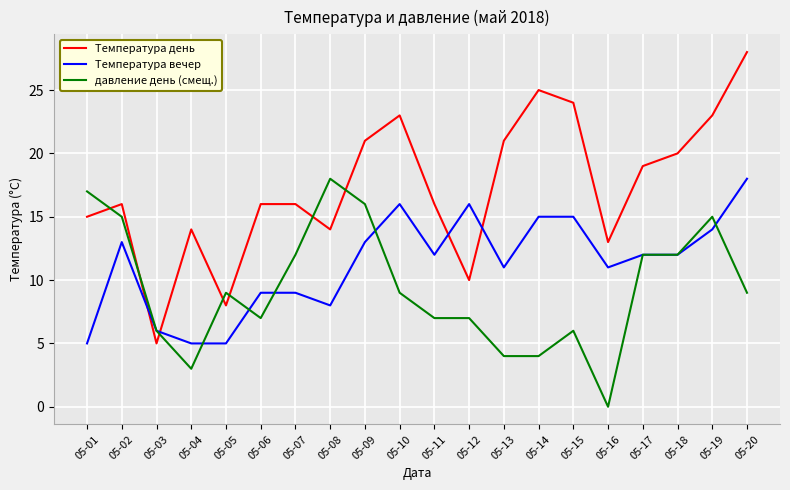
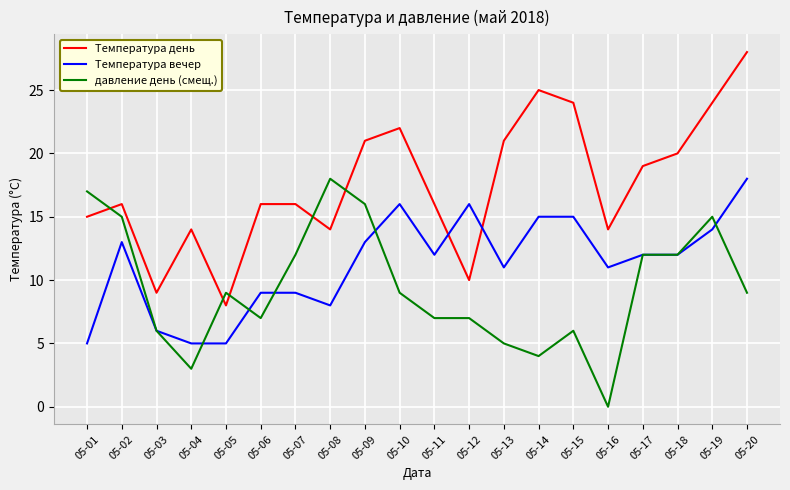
Температура день, 05-03: 5 -> 9
Температура день, 05-10: 23 -> 22
давление день (смещ.), 05-13: 4.0 -> 5.0
Температура день, 05-16: 13 -> 14
Температура день, 05-19: 23 -> 24
